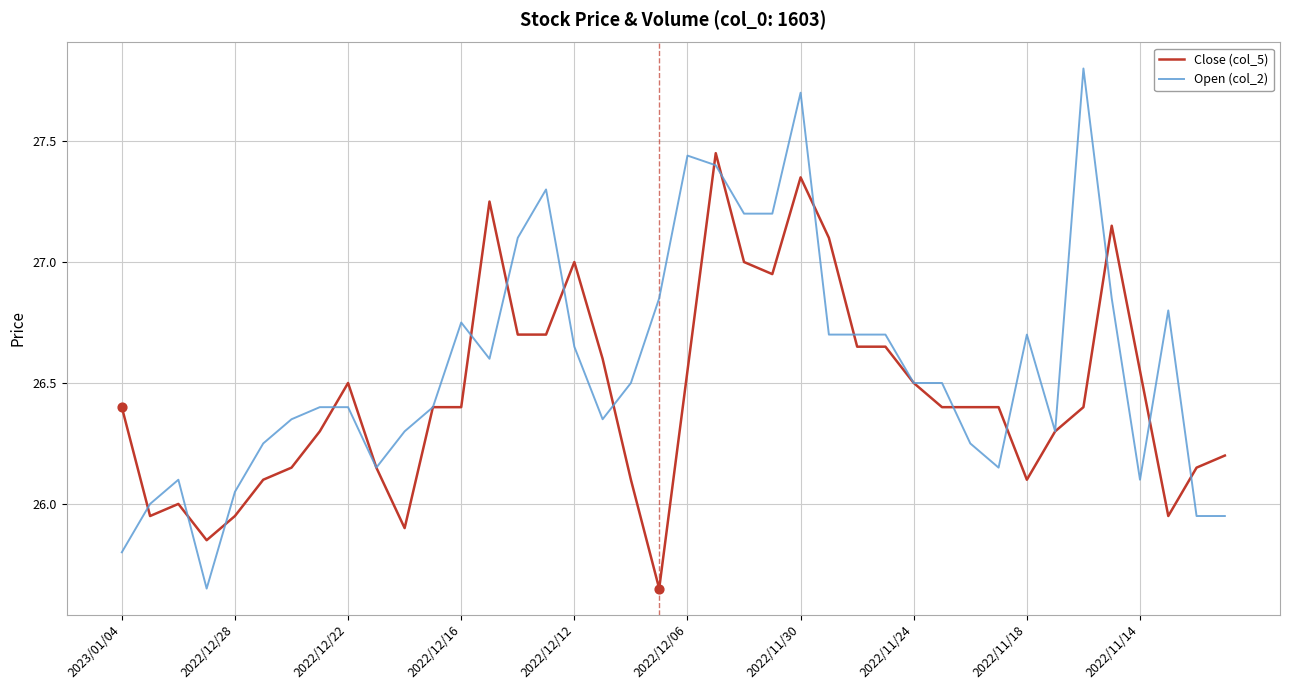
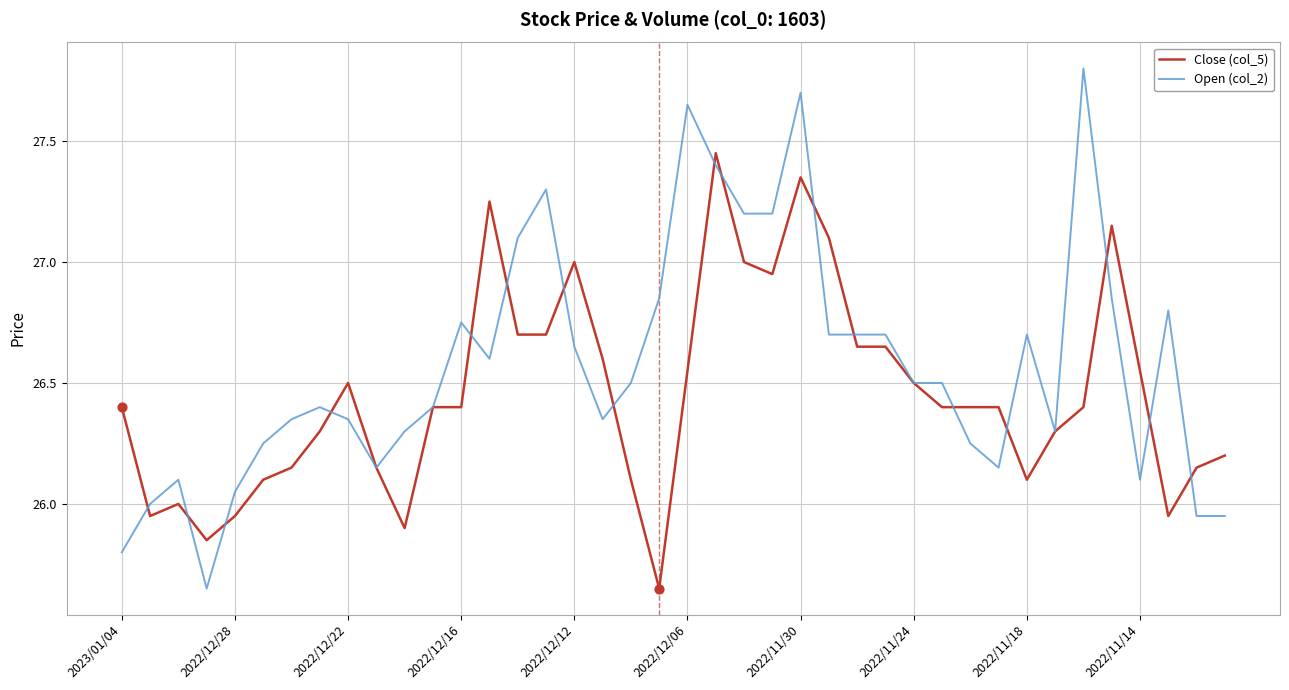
Open (col_2), 2022/12/22: 26.40 -> 26.35
Open (col_2), 2022/12/06: 27.44 -> 27.65
